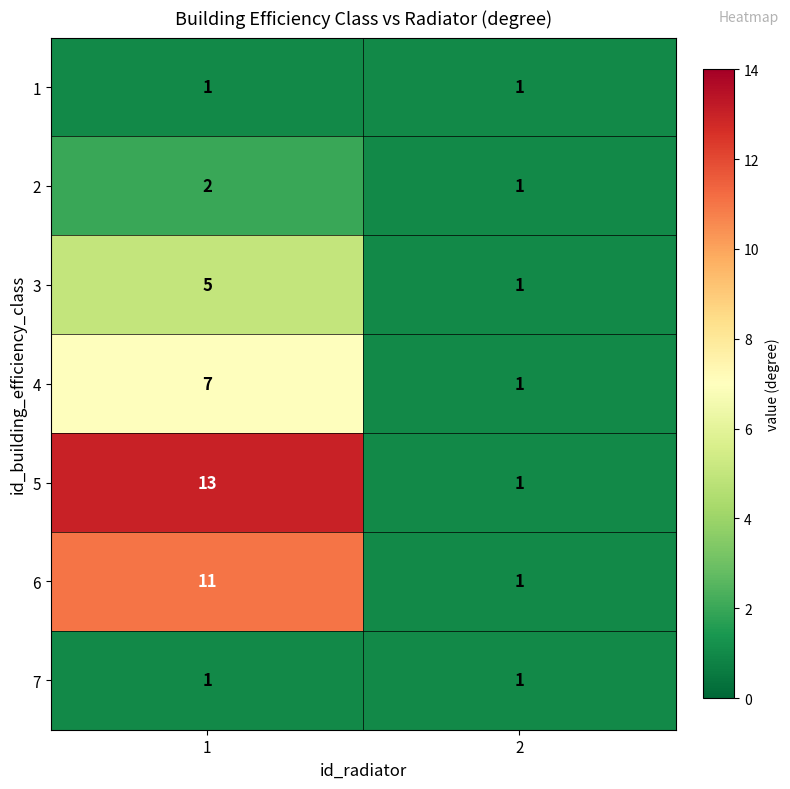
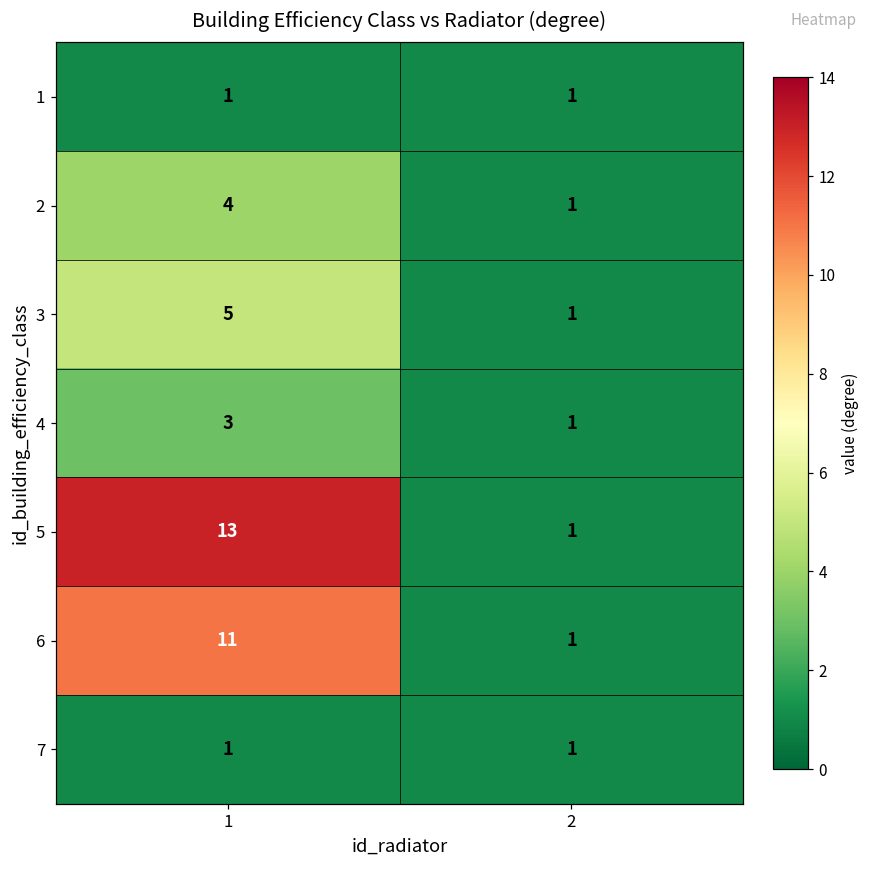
2, 1: 2 -> 4
4, 1: 7 -> 3
